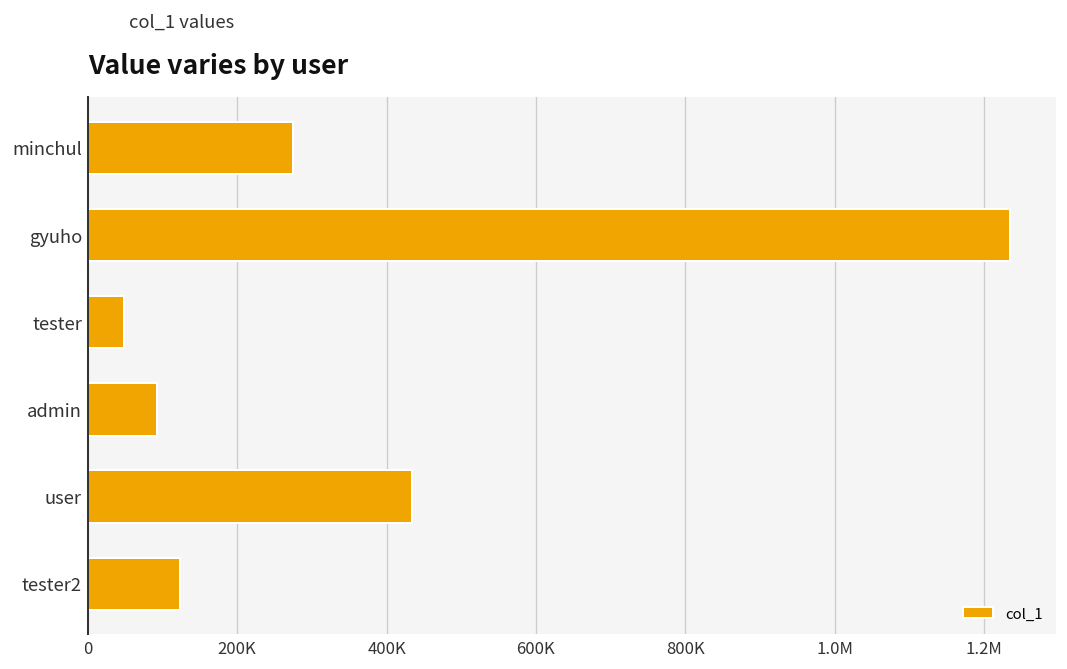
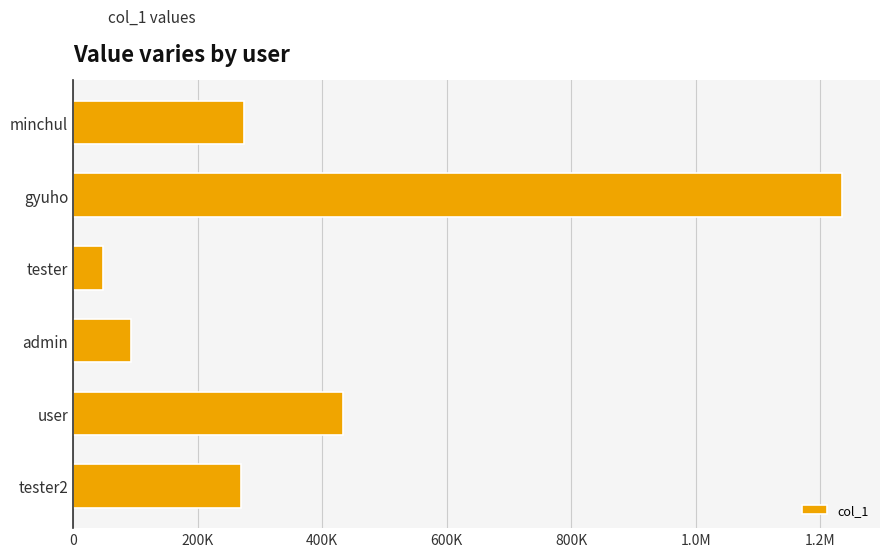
tester2: 120000 -> 270000
